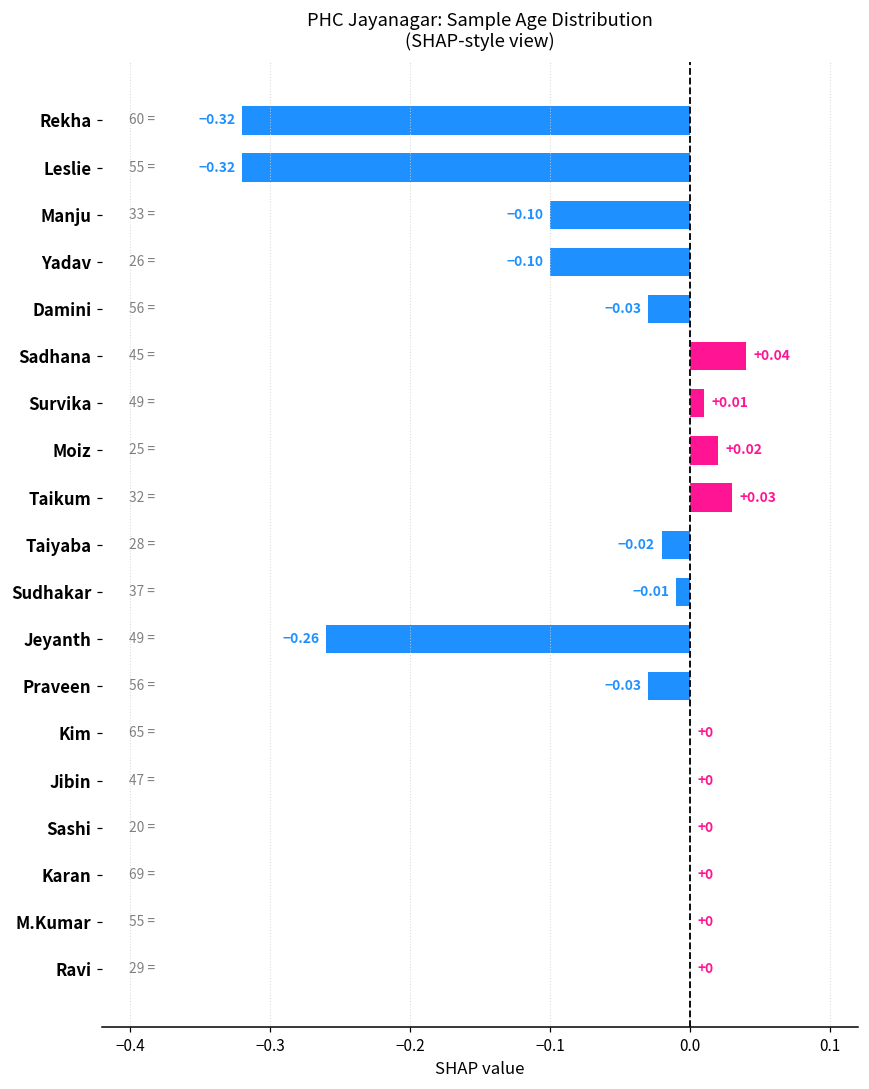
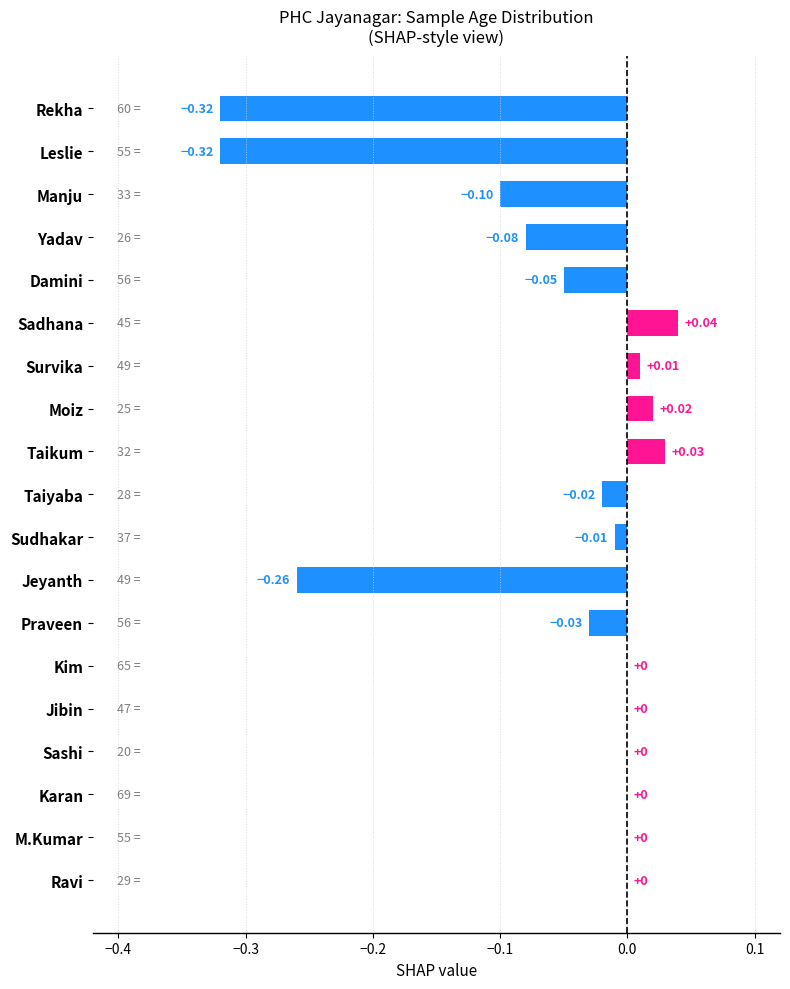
Yadav: -0.10 -> -0.08
Damini: -0.03 -> -0.05
